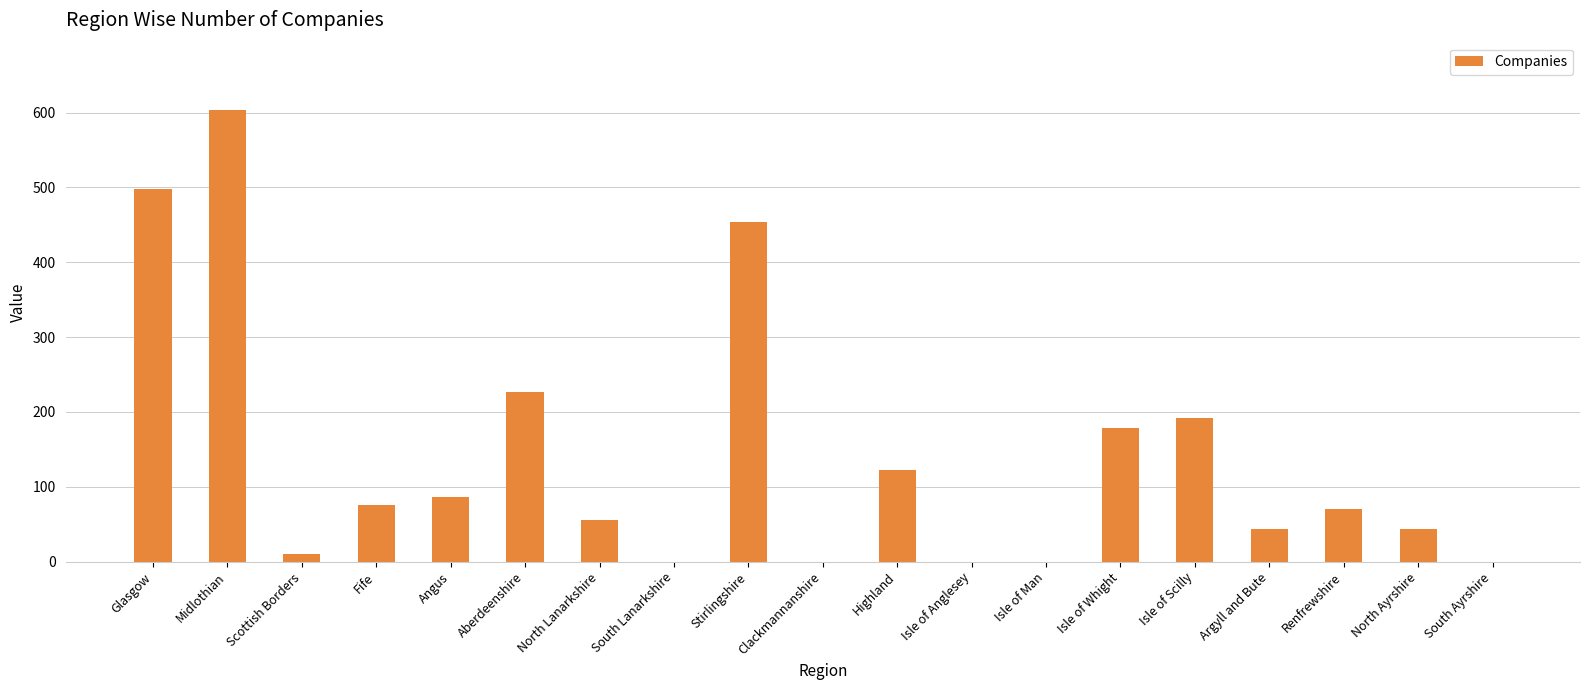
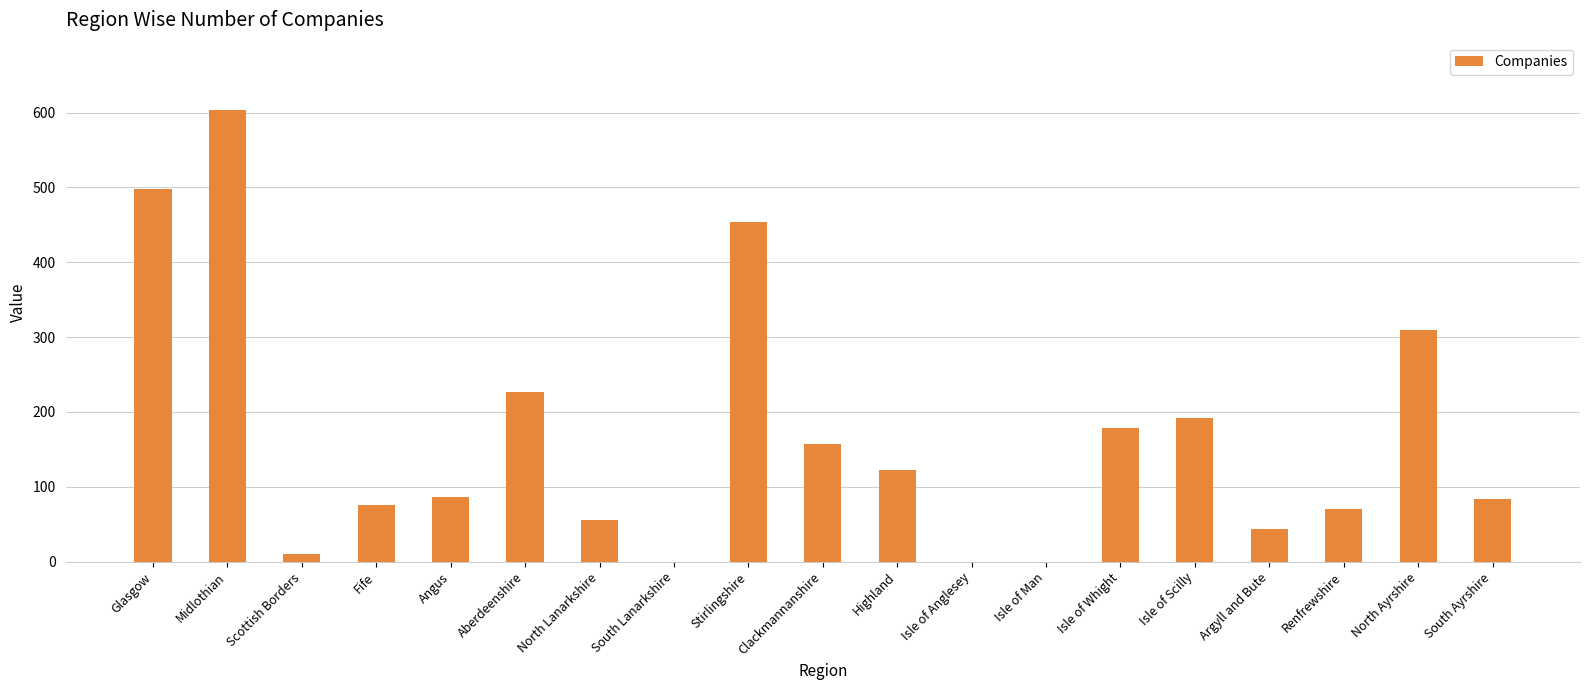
Clackmannanshire: 0 -> 160
North Ayrshire: 40 -> 310
South Ayrshire: 0 -> 80
